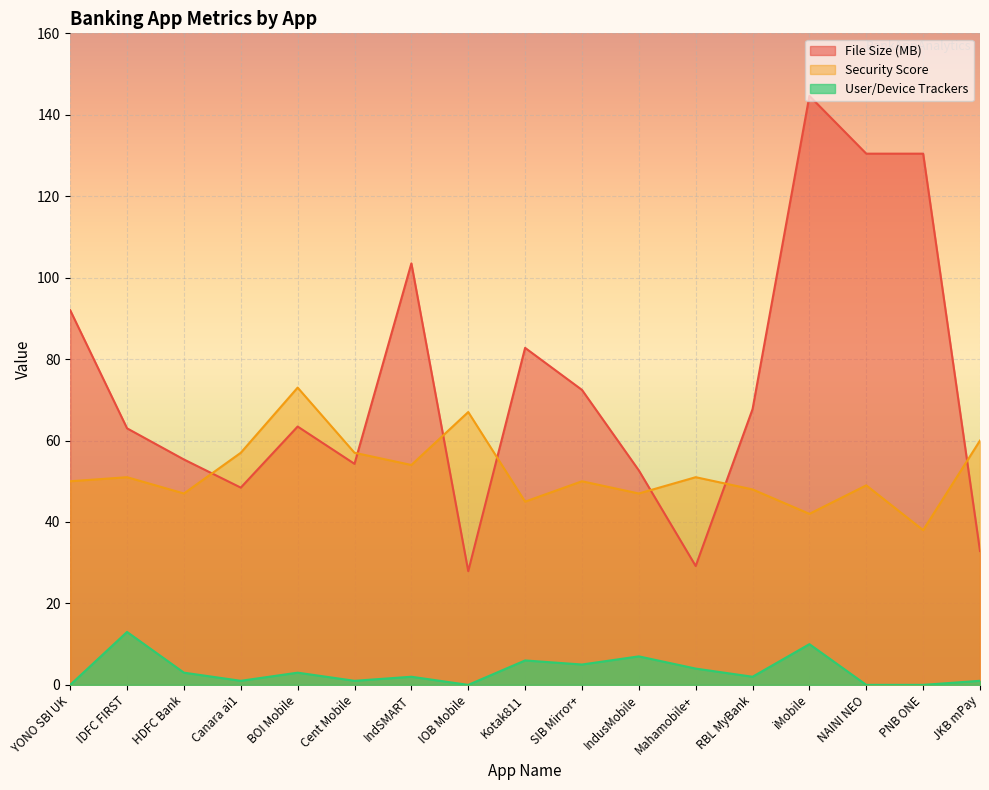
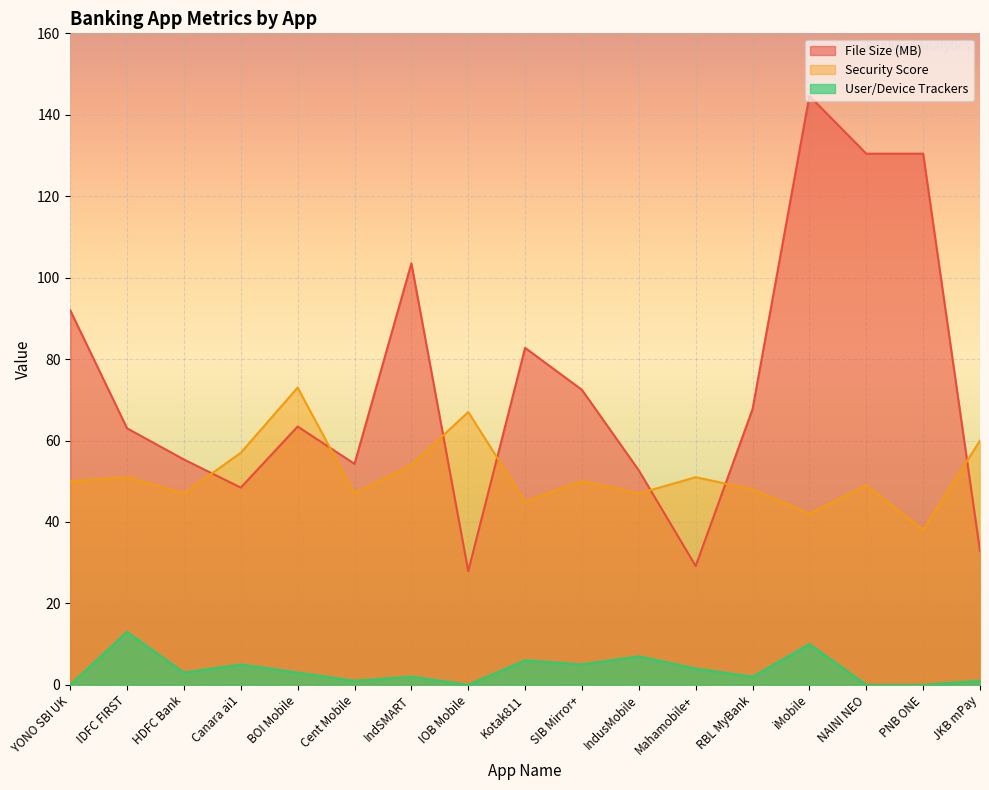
User/Device Trackers, Canara ai1: 1 -> 5
Security Score, Cent Mobile: 57 -> 47
